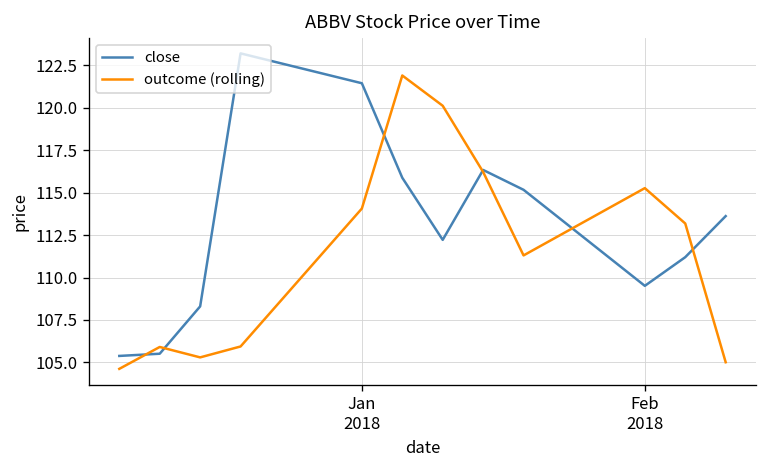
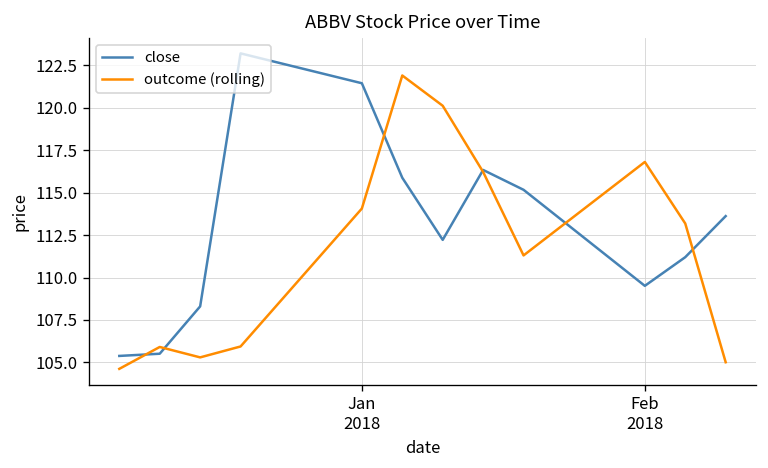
outcome (rolling), Feb 2018: 115.3 -> 116.8
